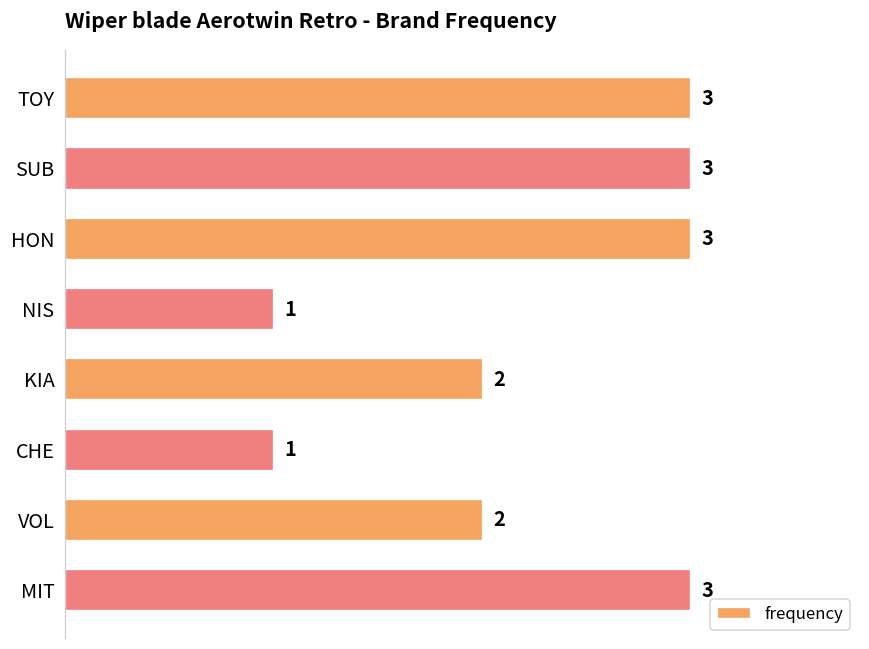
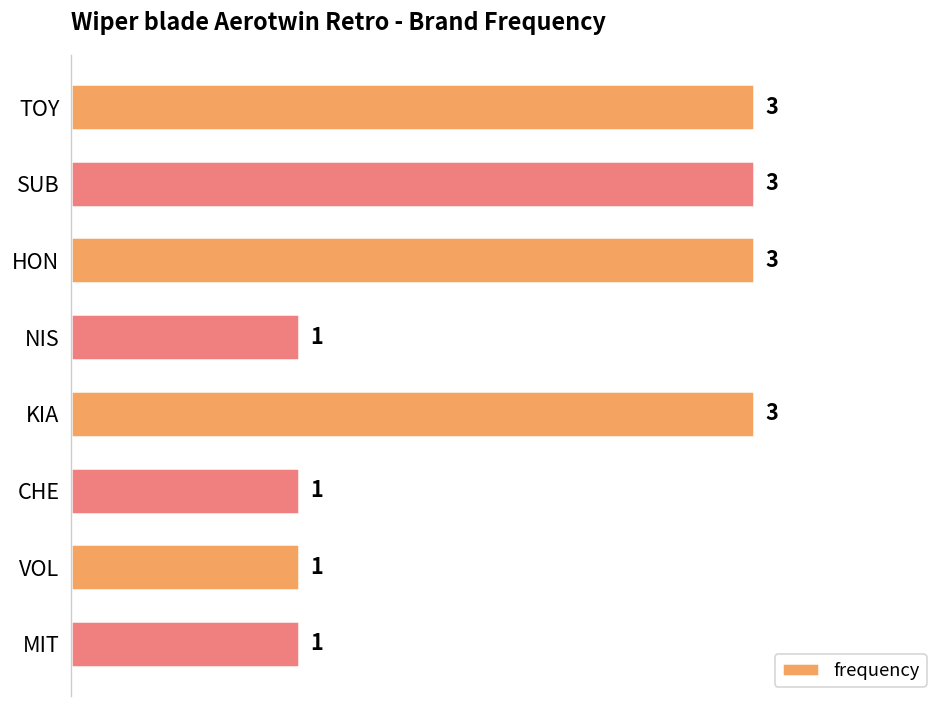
KIA: 2 -> 3
VOL: 2 -> 1
MIT: 3 -> 1
